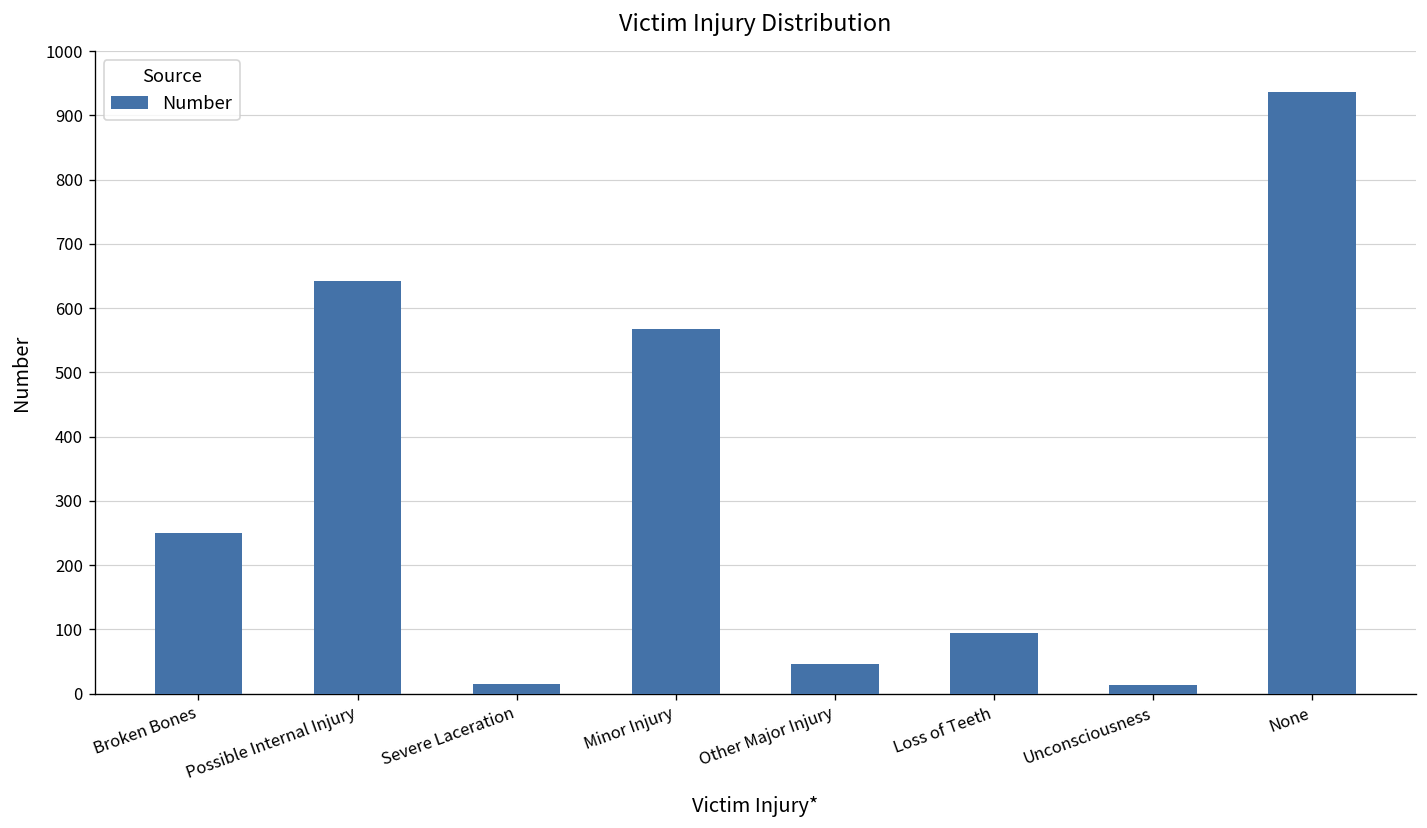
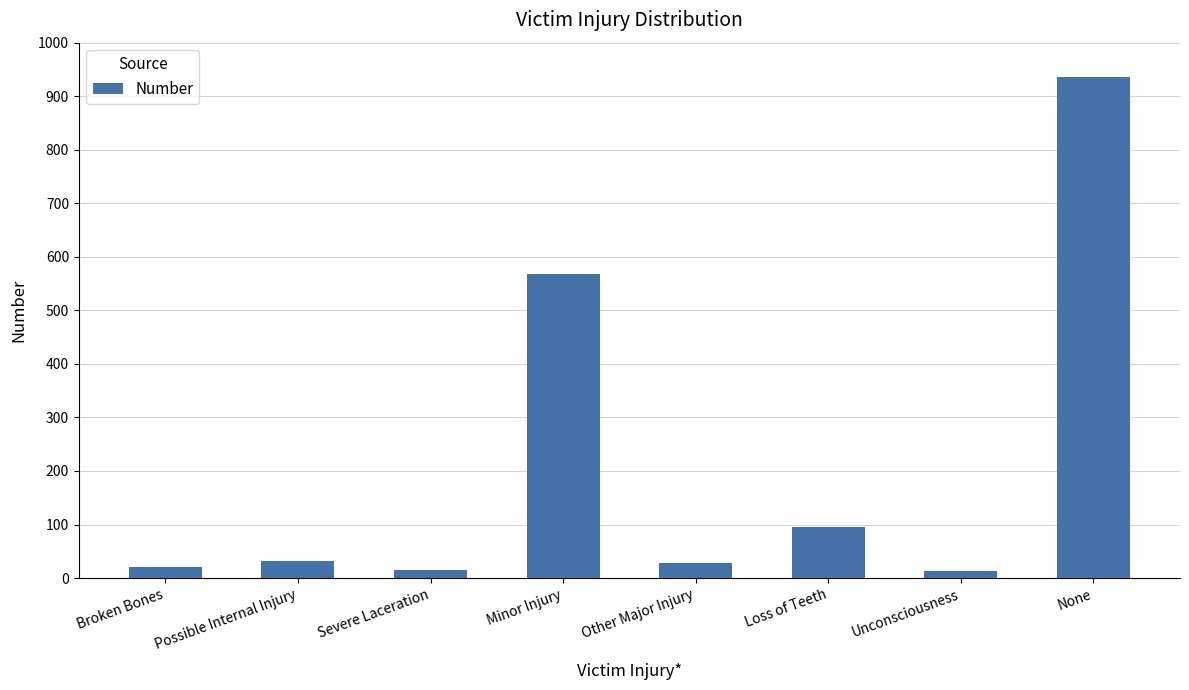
Broken Bones: 250 -> 20
Possible Internal Injury: 640 -> 30
Other Major Injury: 50 -> 30
